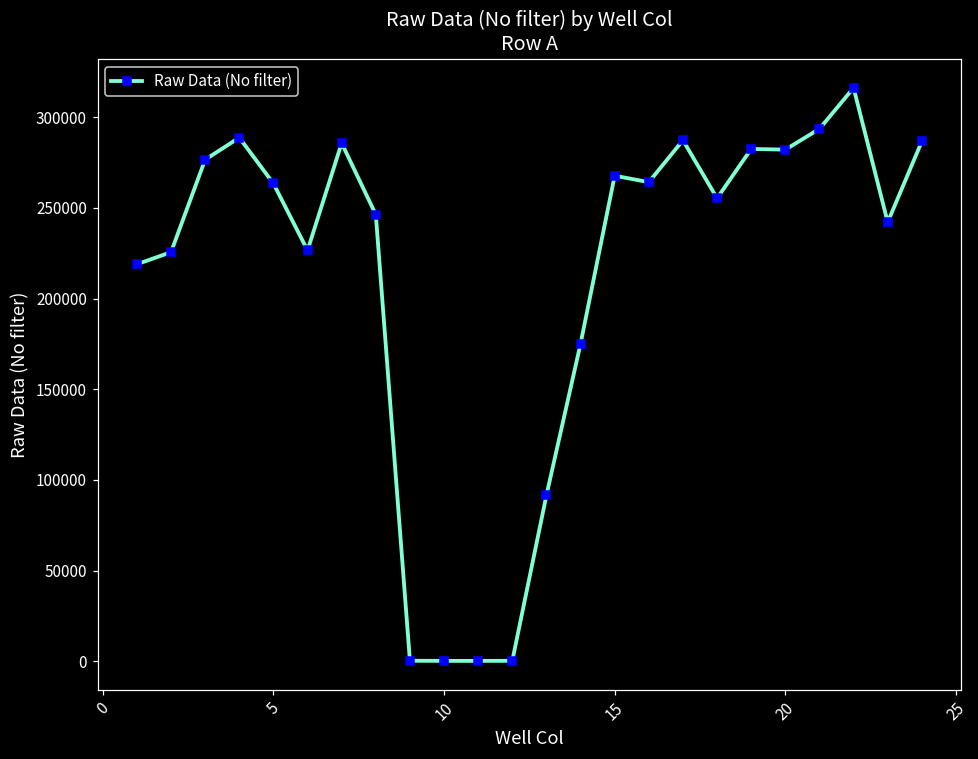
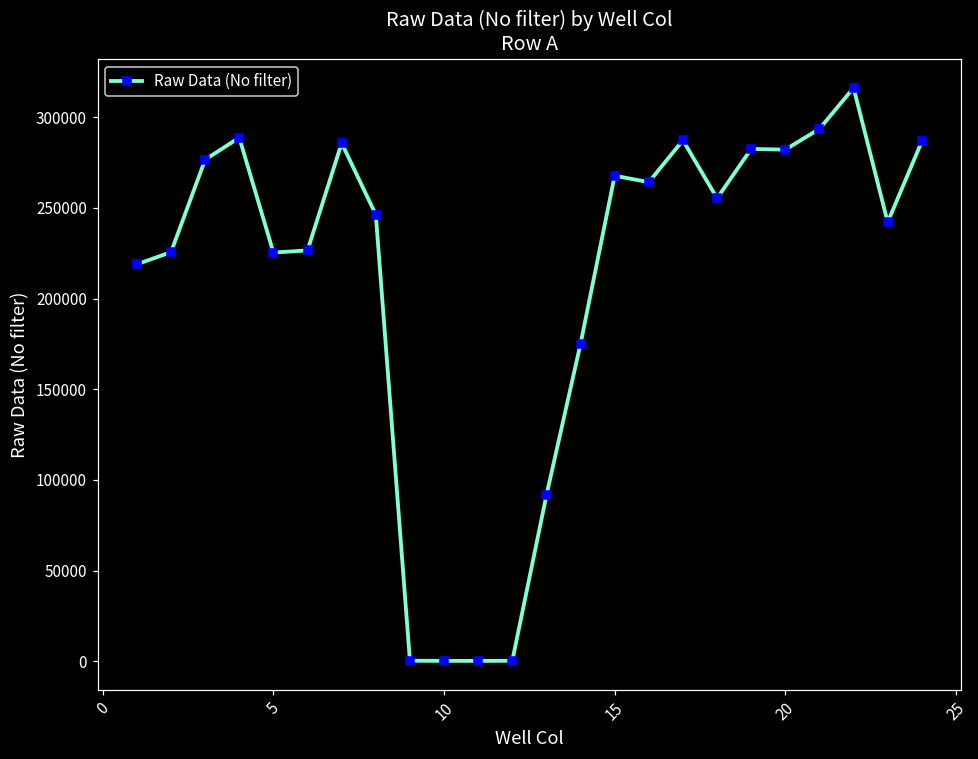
5: 263000 -> 225000
